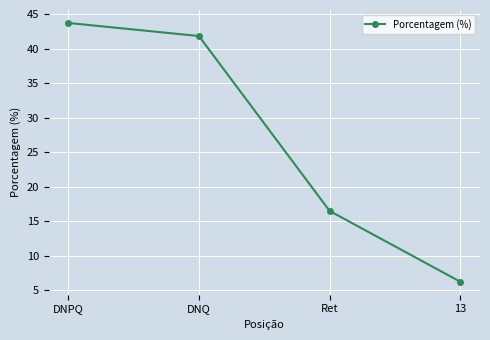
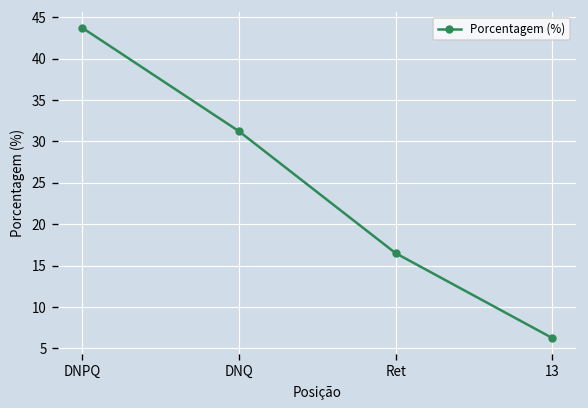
DNQ: 42 -> 31
